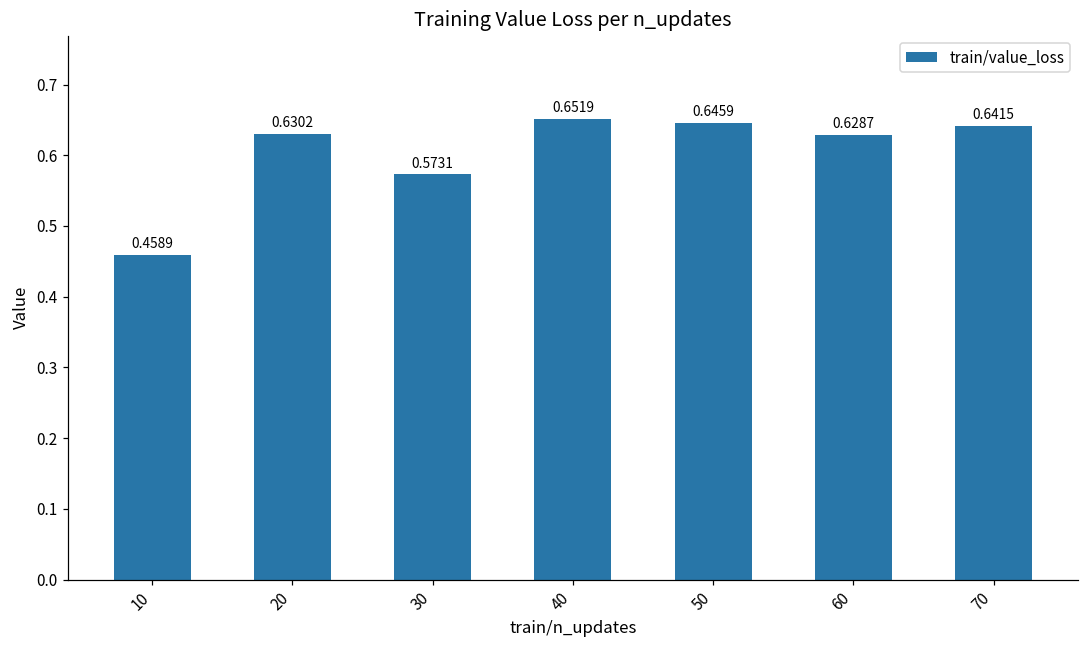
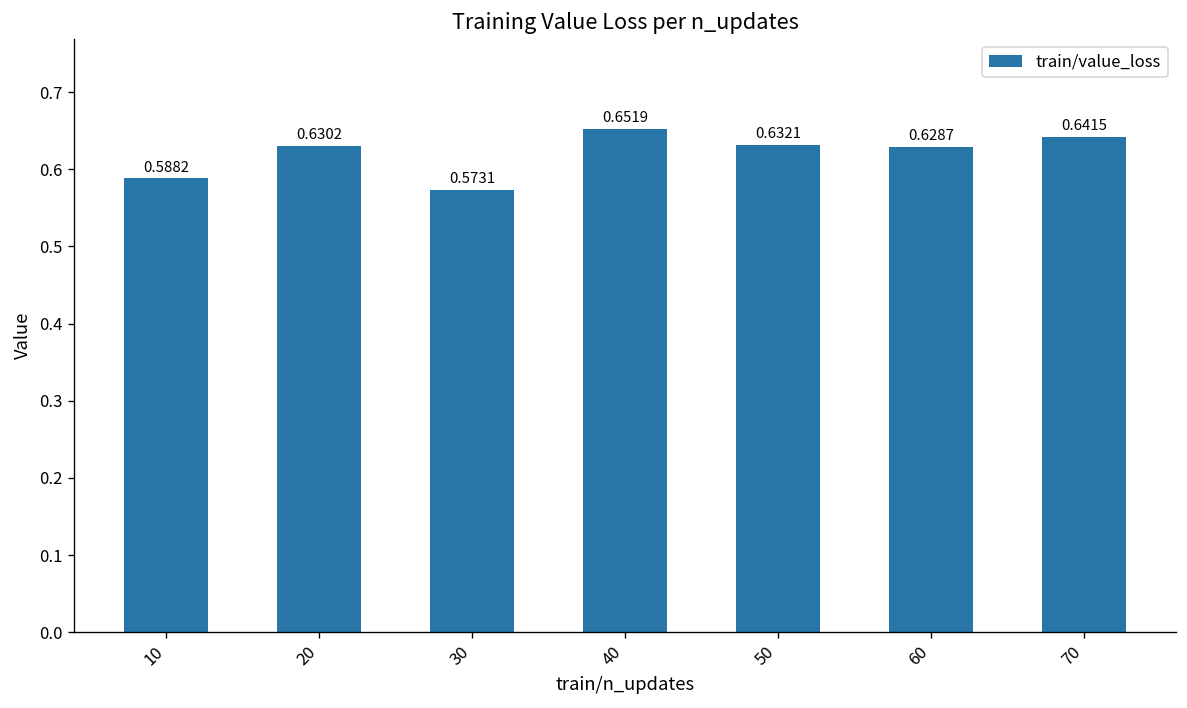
10: 0.4589 -> 0.5882
50: 0.6459 -> 0.6321
